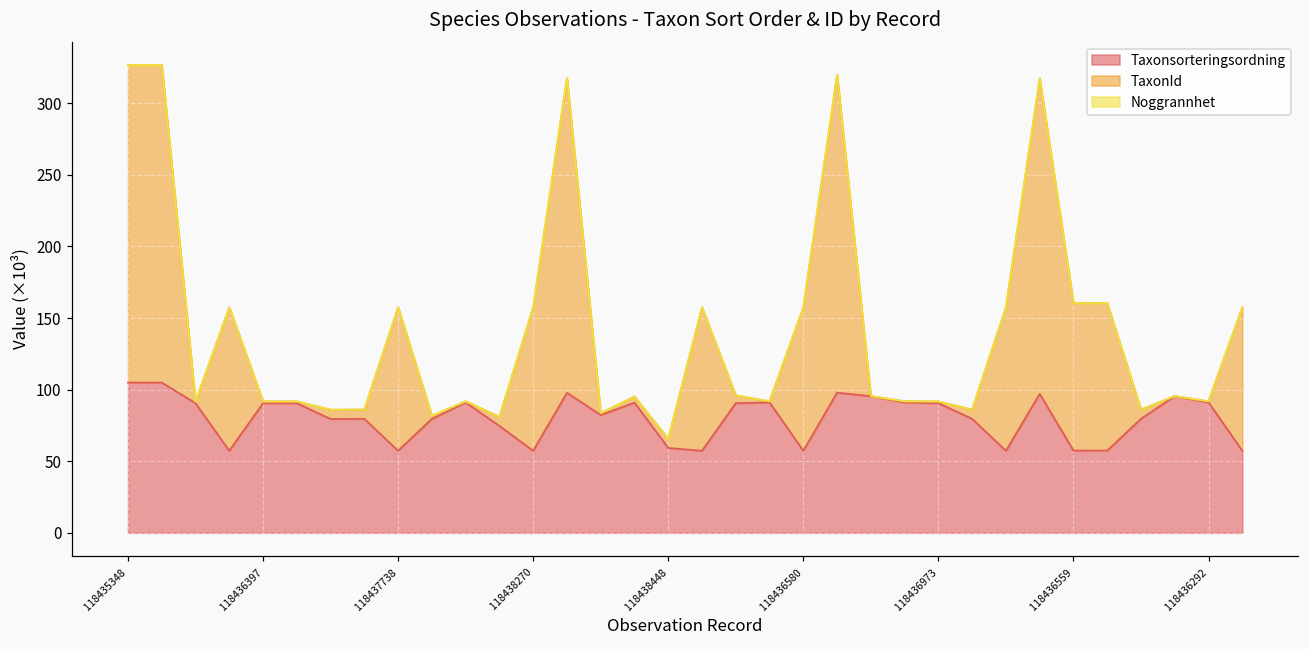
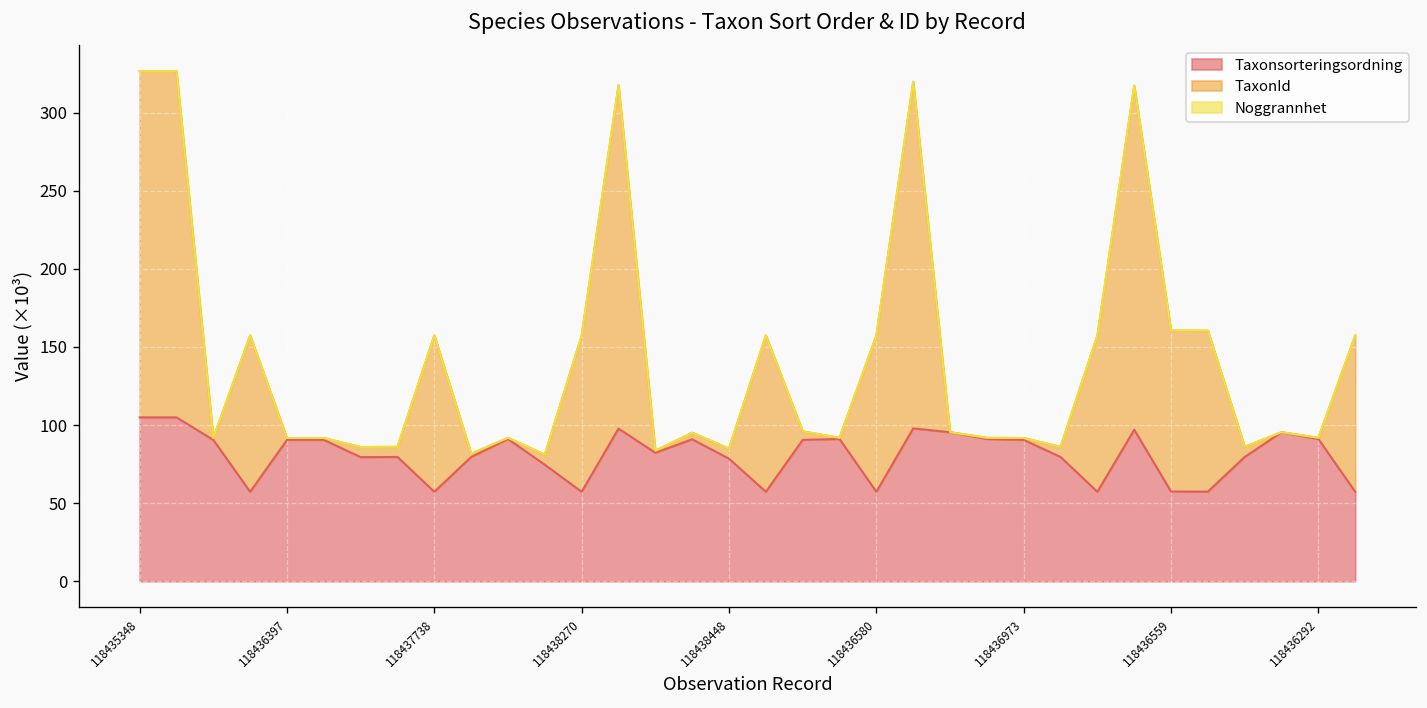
Taxonsorteringsordning, 118438448: 59 -> 78
